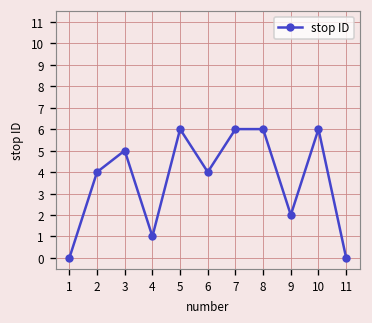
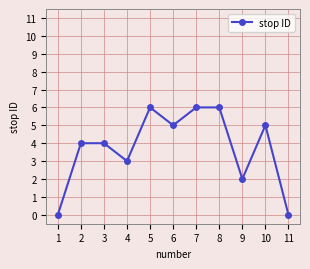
3: 5 -> 4
4: 1 -> 3
6: 4 -> 5
10: 6 -> 5
